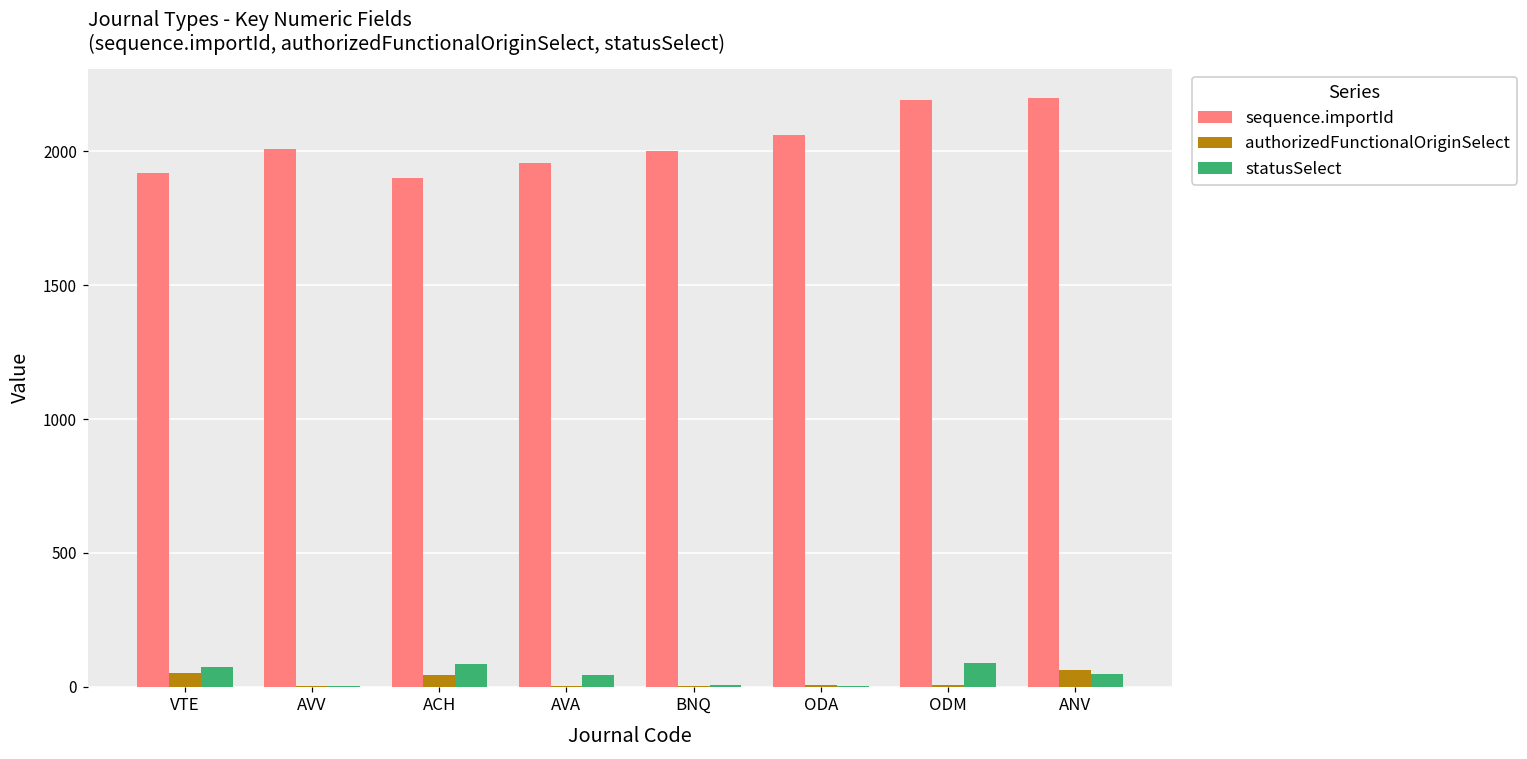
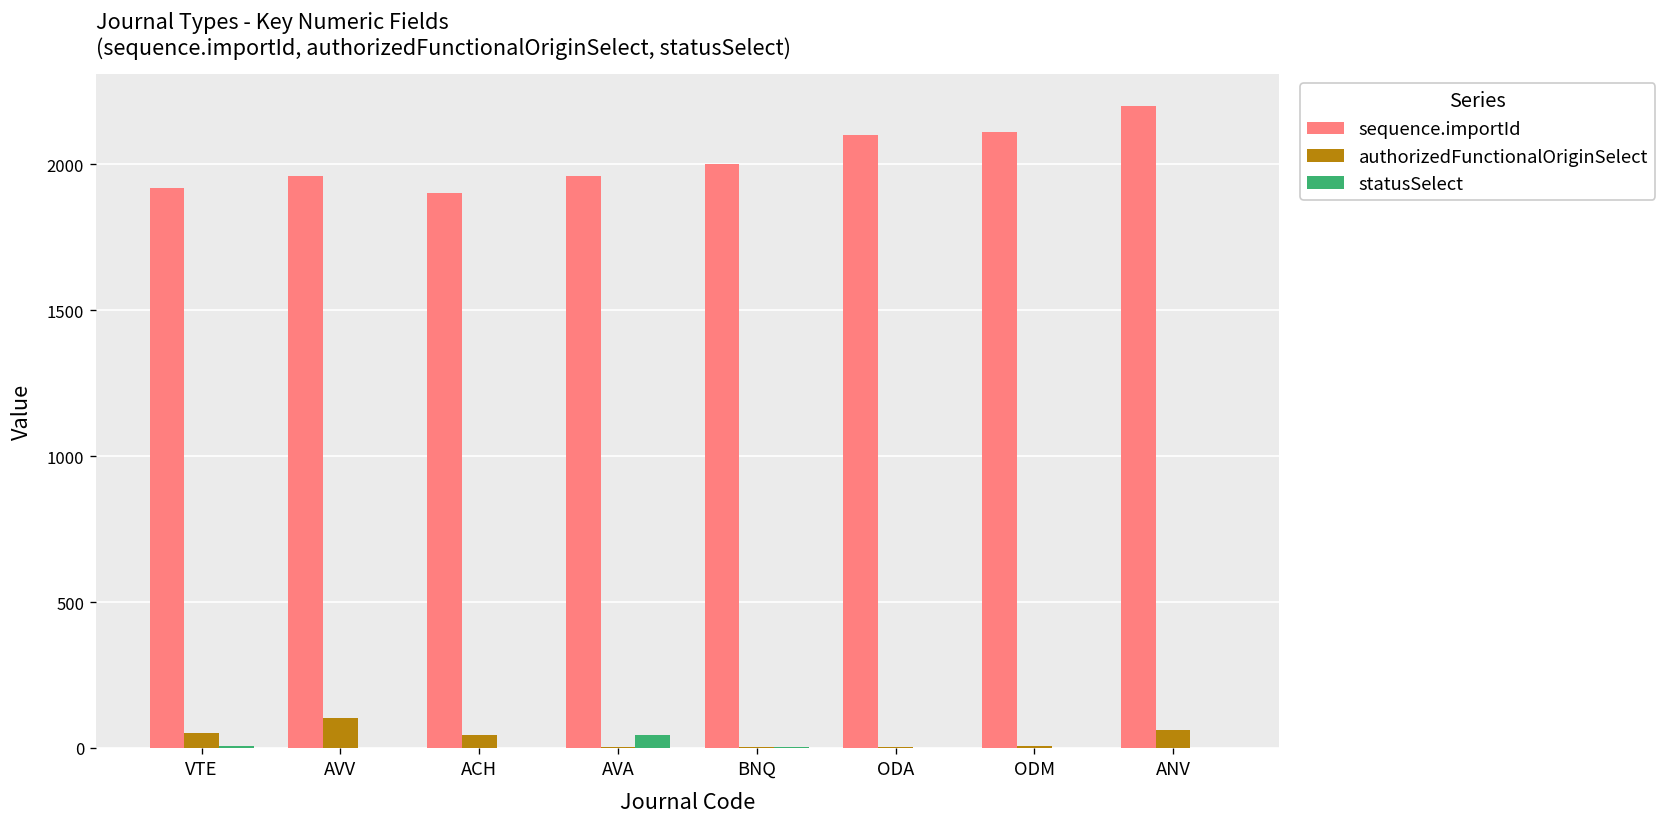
statusSelect, VTE: 70 -> 10
sequence.importId, AVV: 2010 -> 1960
authorizedFunctionalOriginSelect, AVV: 0 -> 100
statusSelect, ACH: 90 -> 0
sequence.importId, ODA: 2060 -> 2100
sequence.importId, ODM: 2190 -> 2110
statusSelect, ODM: 90 -> 0
statusSelect, ANV: 50 -> 0
